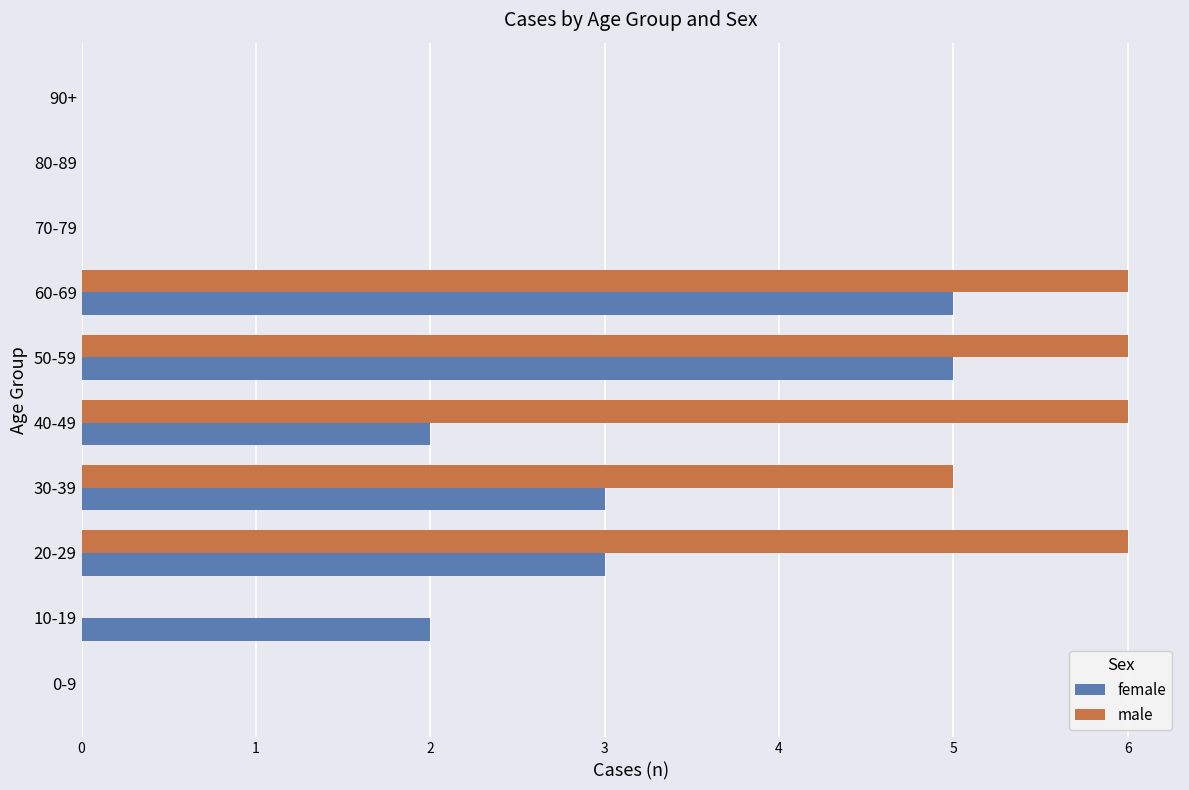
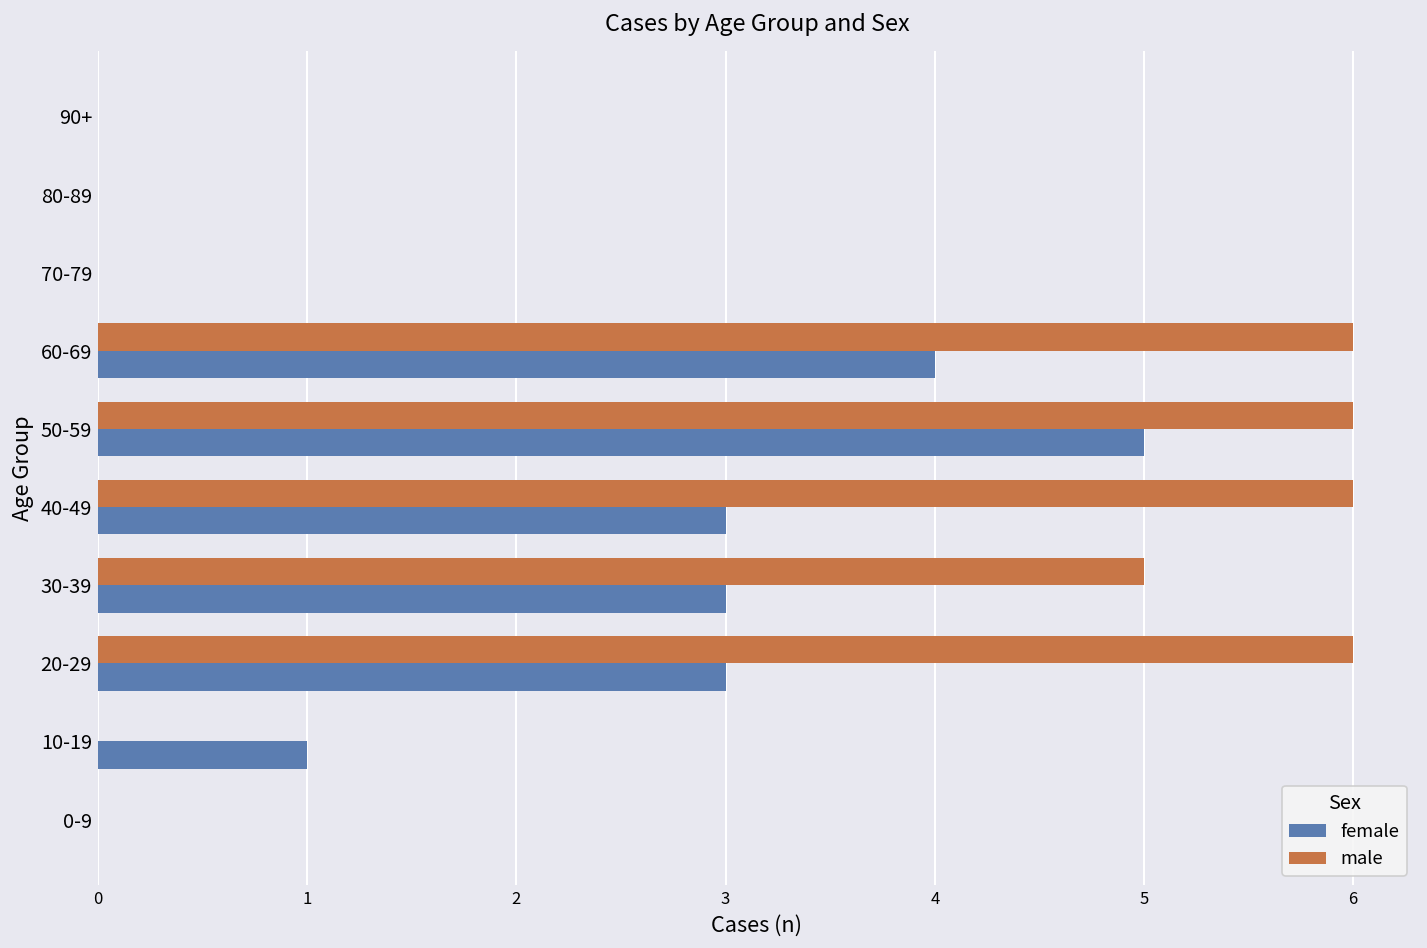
female, 60-69: 5 -> 4
female, 40-49: 2 -> 3
female, 10-19: 2 -> 1
